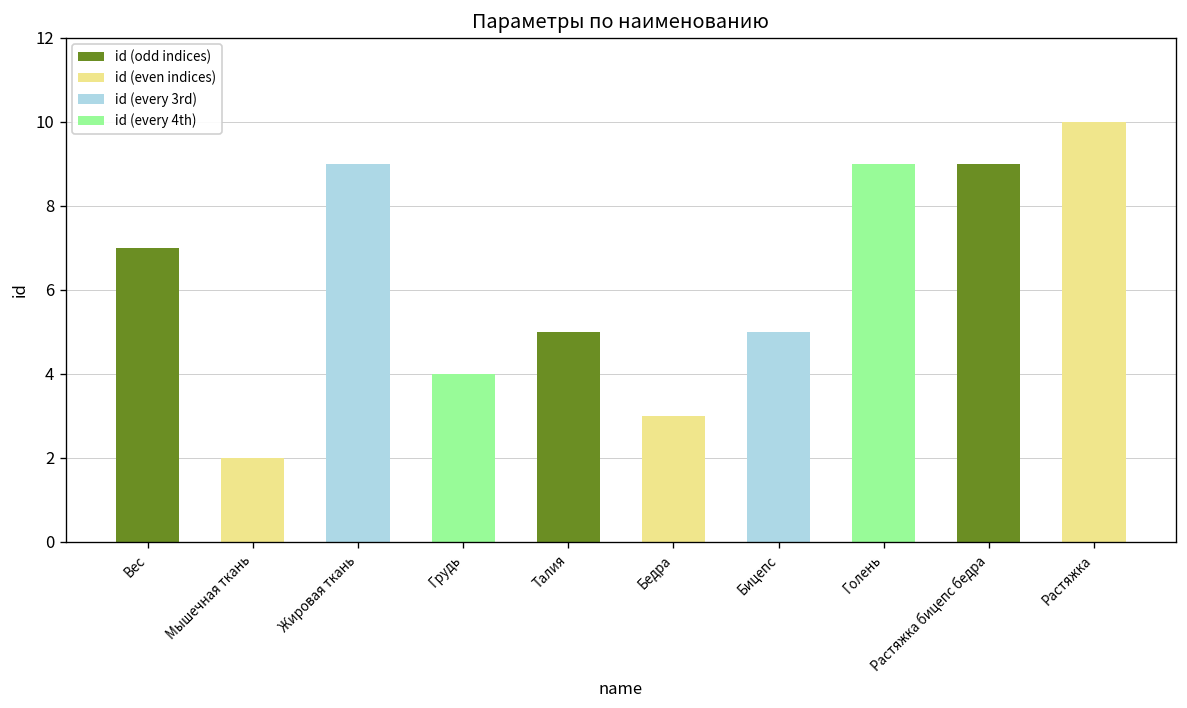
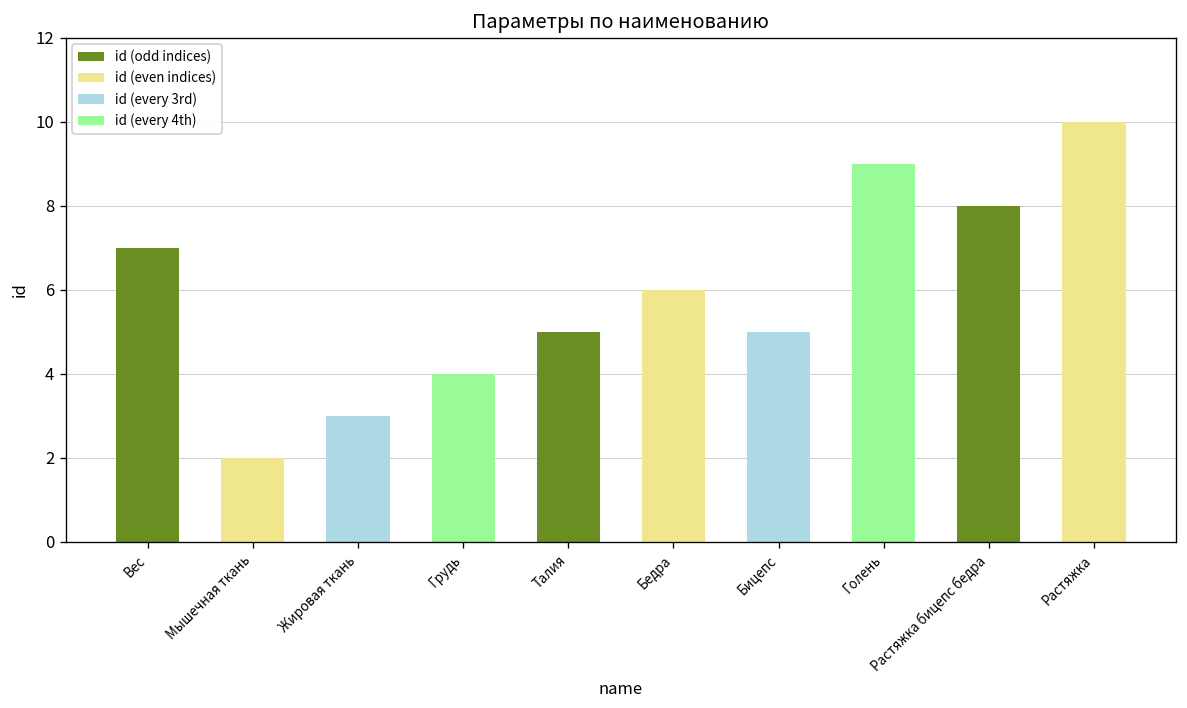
Жировая ткань: 9 -> 3
Бедра: 3 -> 6
Растяжка бицепс бедра: 9 -> 8
